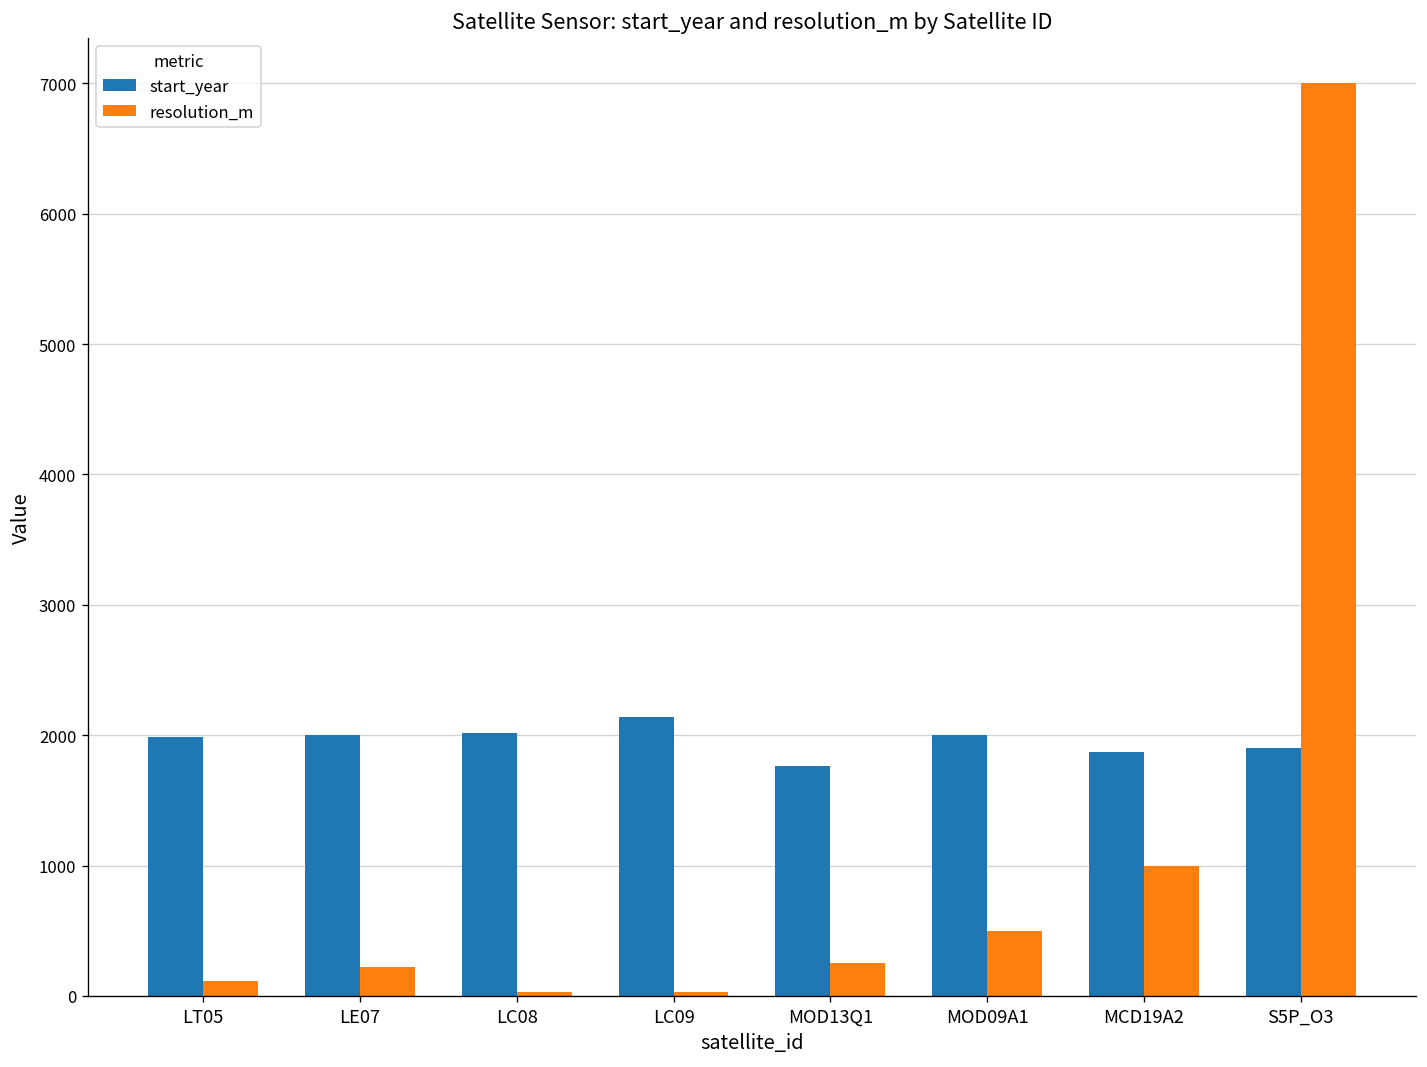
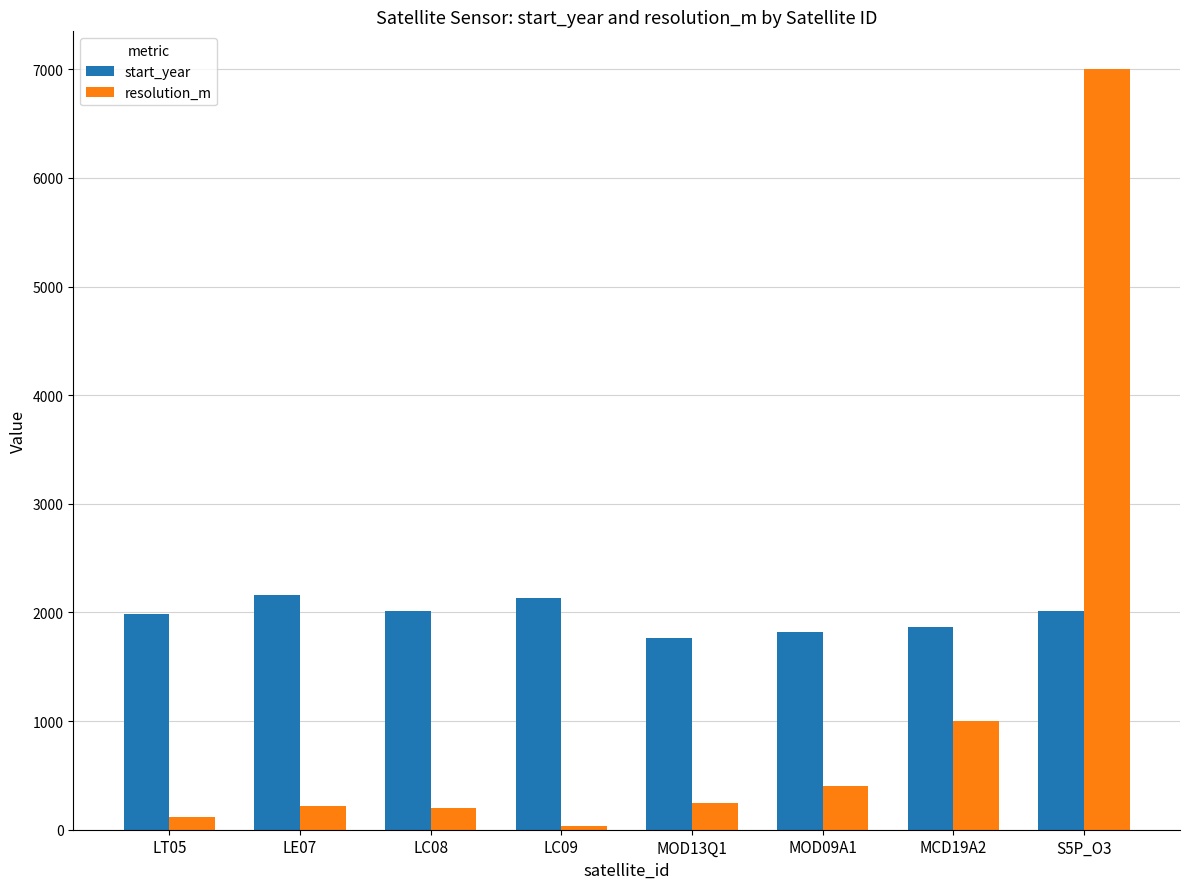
start_year, LE07: 2000 -> 2160
resolution_m, LC08: 30 -> 200
start_year, MOD09A1: 2000 -> 1820
resolution_m, MOD09A1: 500 -> 410
start_year, S5P_O3: 1900 -> 2020
